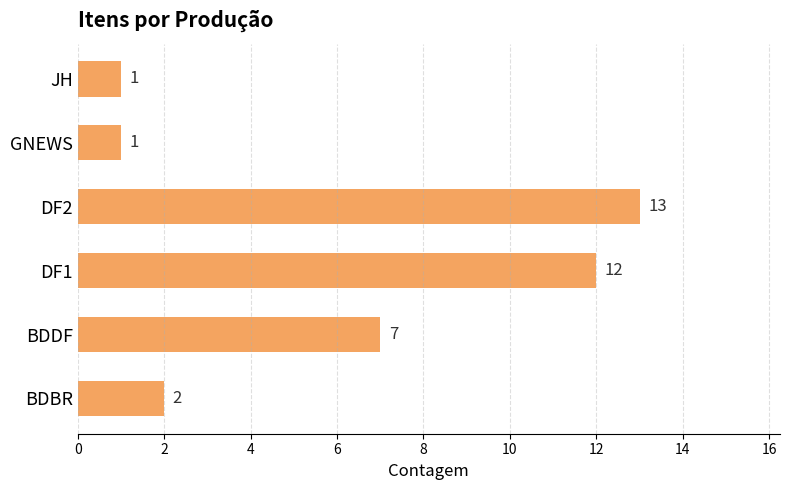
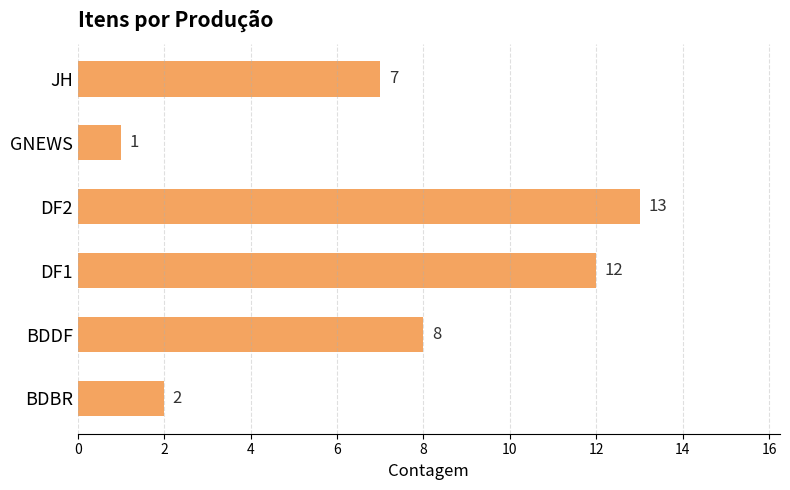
JH: 1 -> 7
BDDF: 7 -> 8
